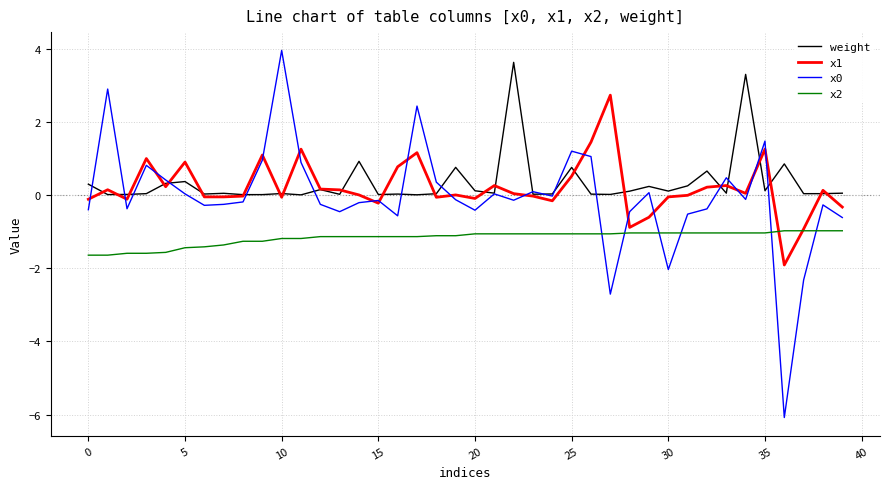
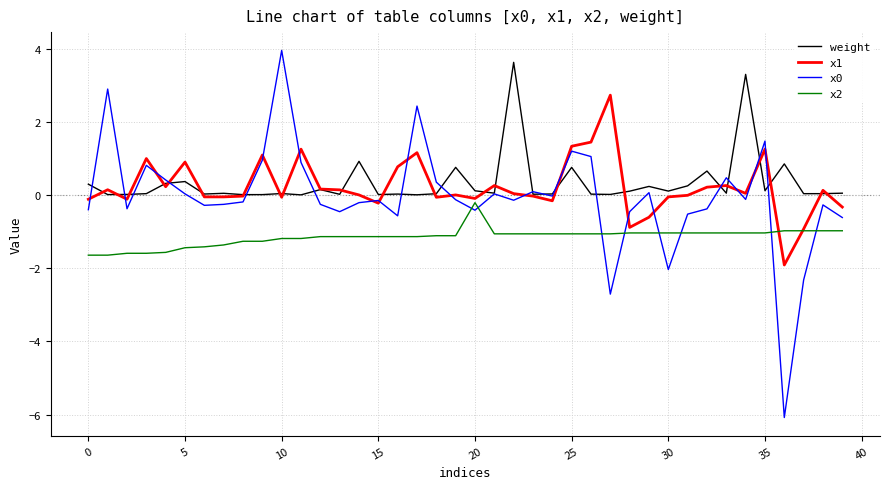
x2, 20: -1.1 -> -0.2
x1, 25: 0.5 -> 1.3
